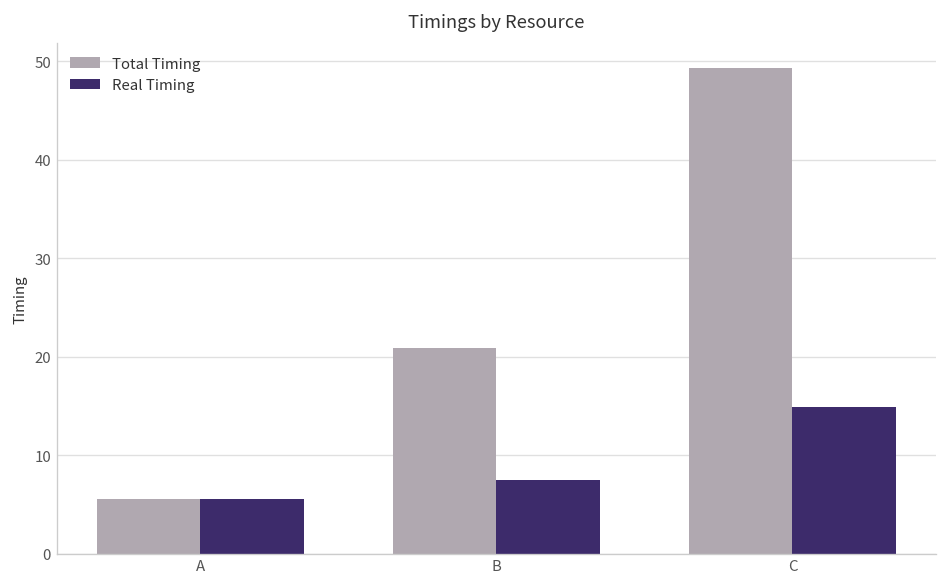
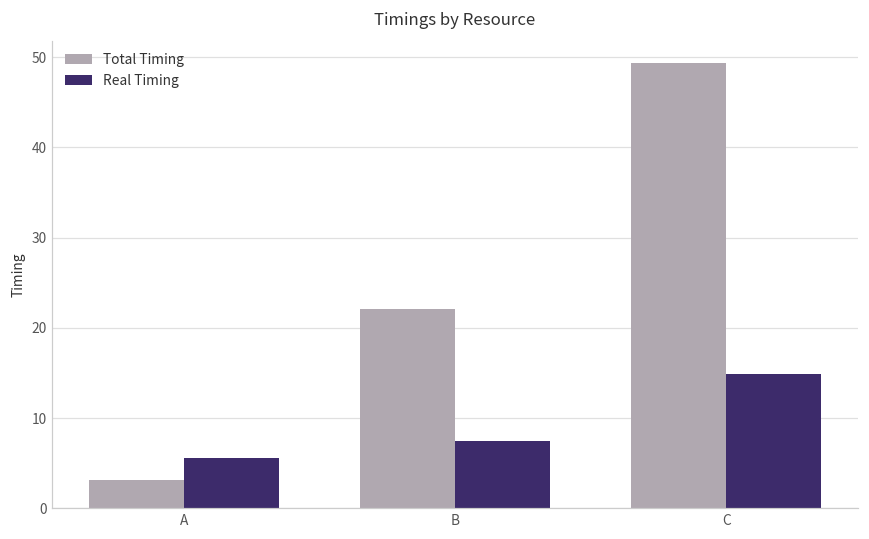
Total Timing, A: 6 -> 3
Total Timing, B: 21 -> 22
